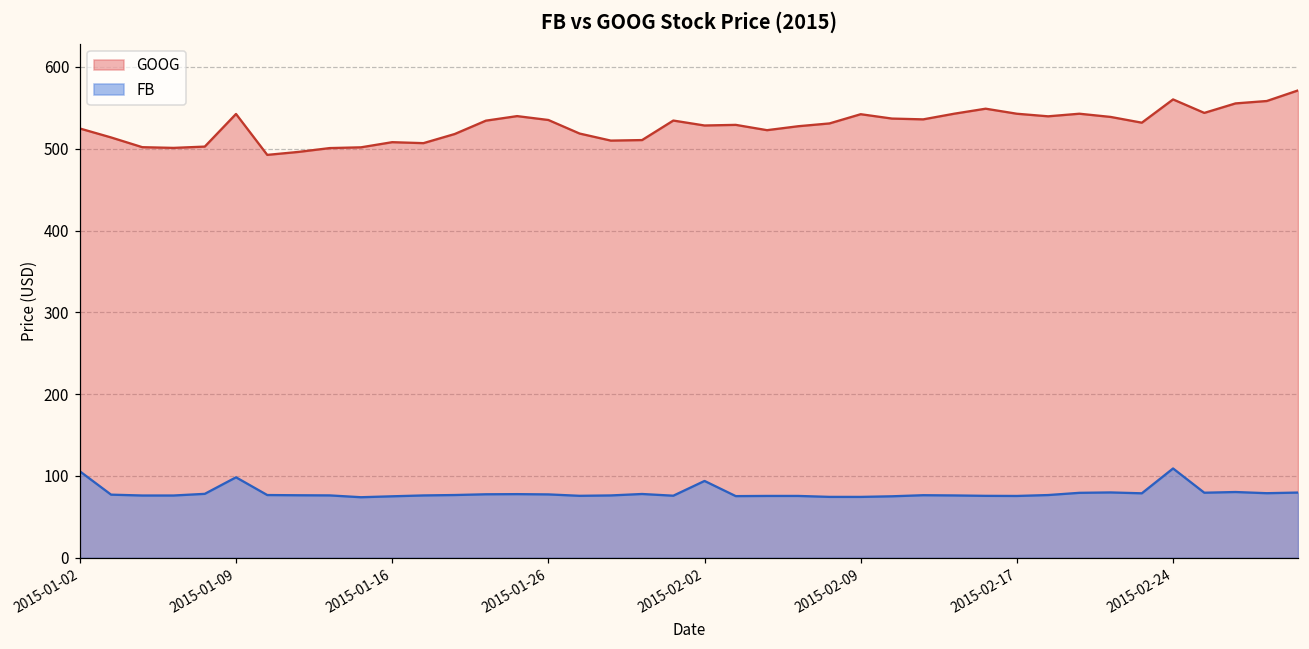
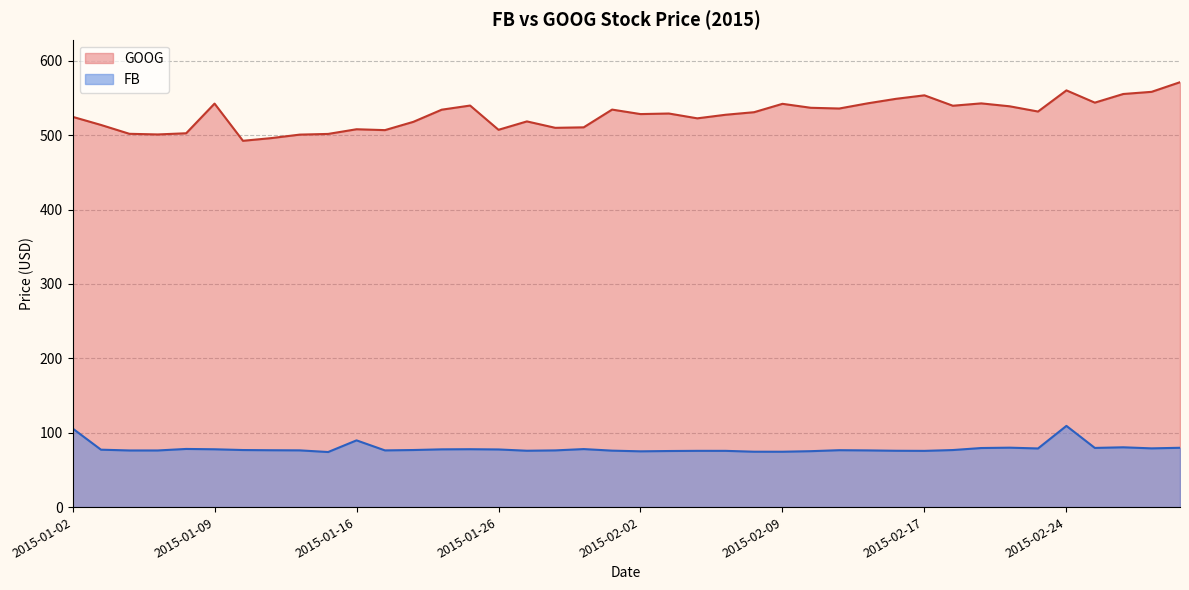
FB, 2015-01-09: 100 -> 80
FB, 2015-01-16: 80 -> 90
GOOG, 2015-01-26: 540 -> 510
FB, 2015-02-02: 90 -> 70
GOOG, 2015-02-17: 540 -> 550
